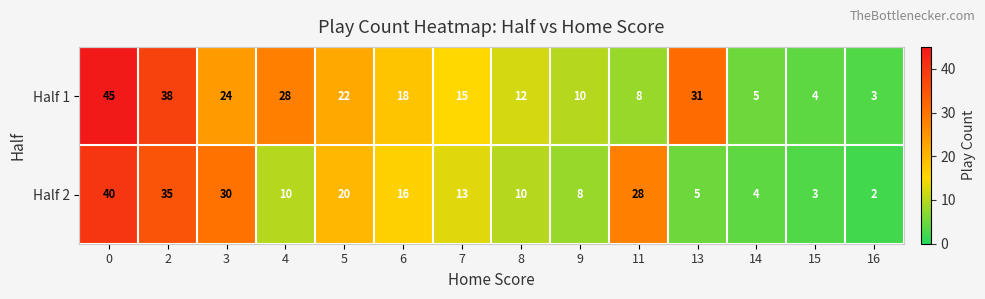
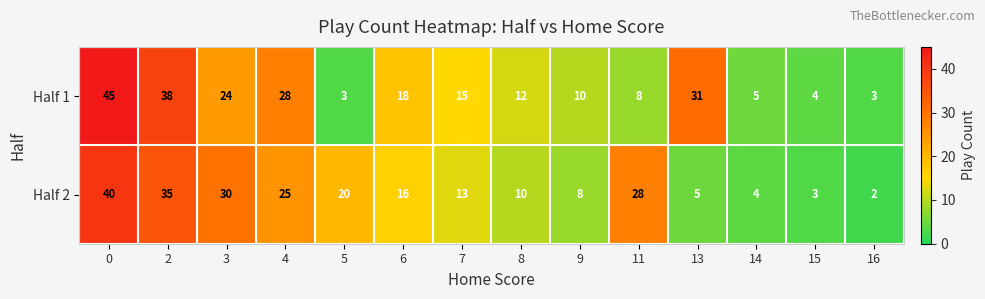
Half 1, 5: 22 -> 3
Half 2, 4: 10 -> 25
